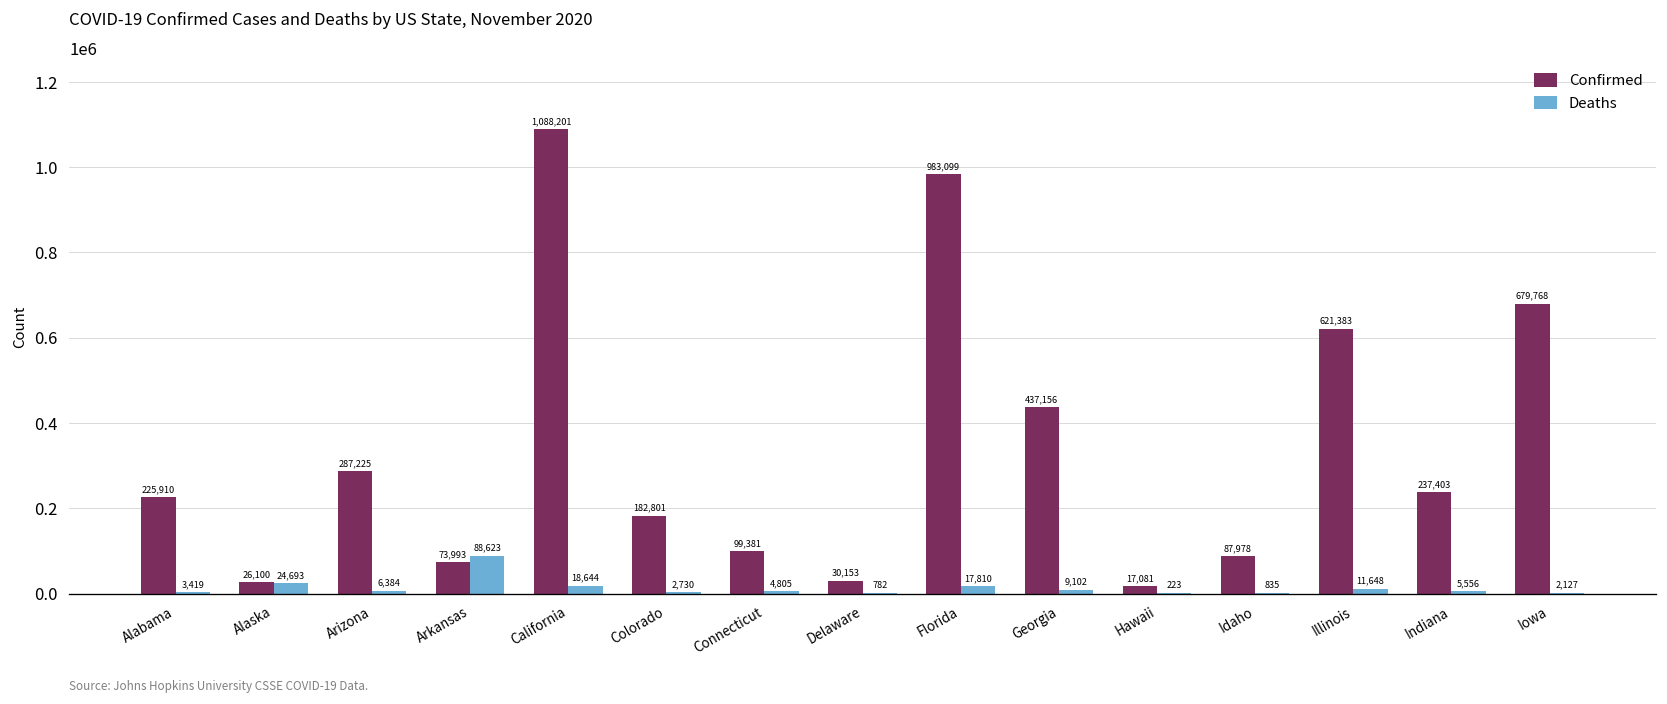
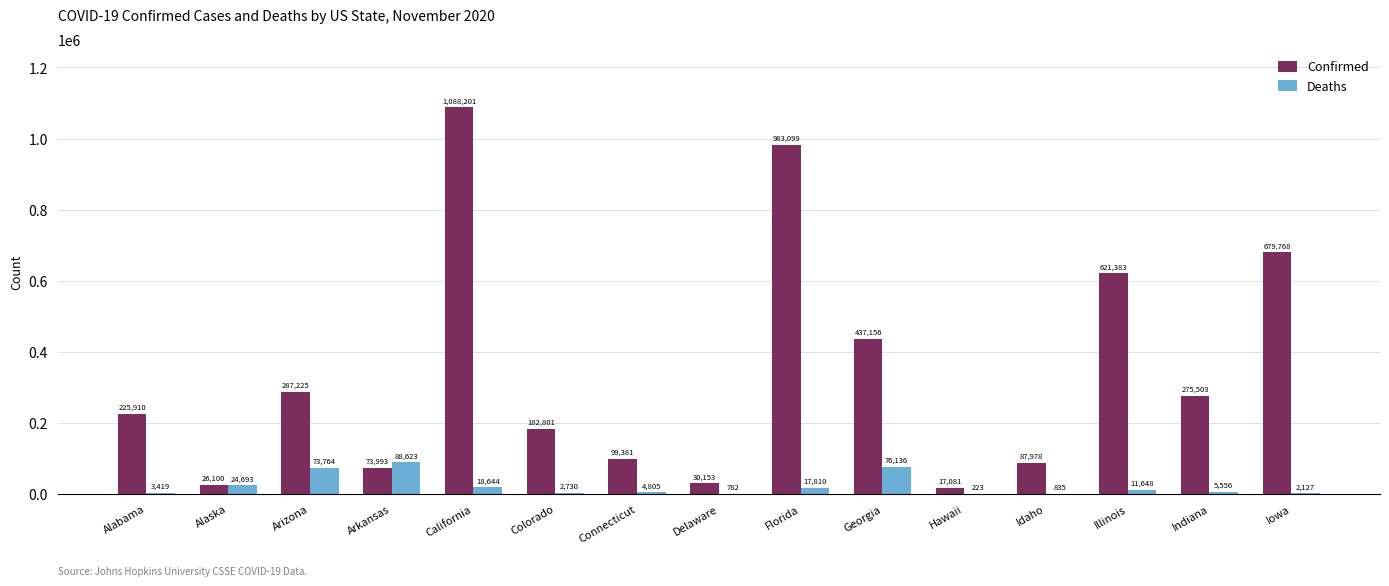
Deaths, Arizona: 6,384 -> 73,764
Deaths, Georgia: 9,102 -> 76,136
Confirmed, Indiana: 237,403 -> 275,503
